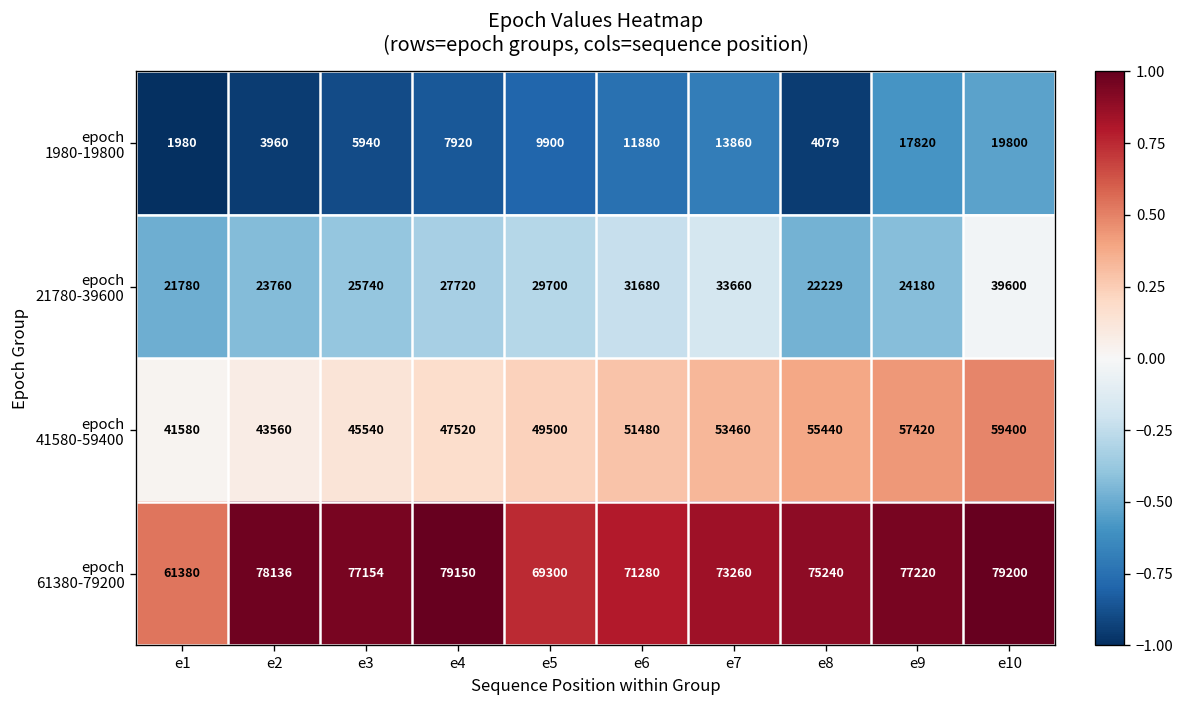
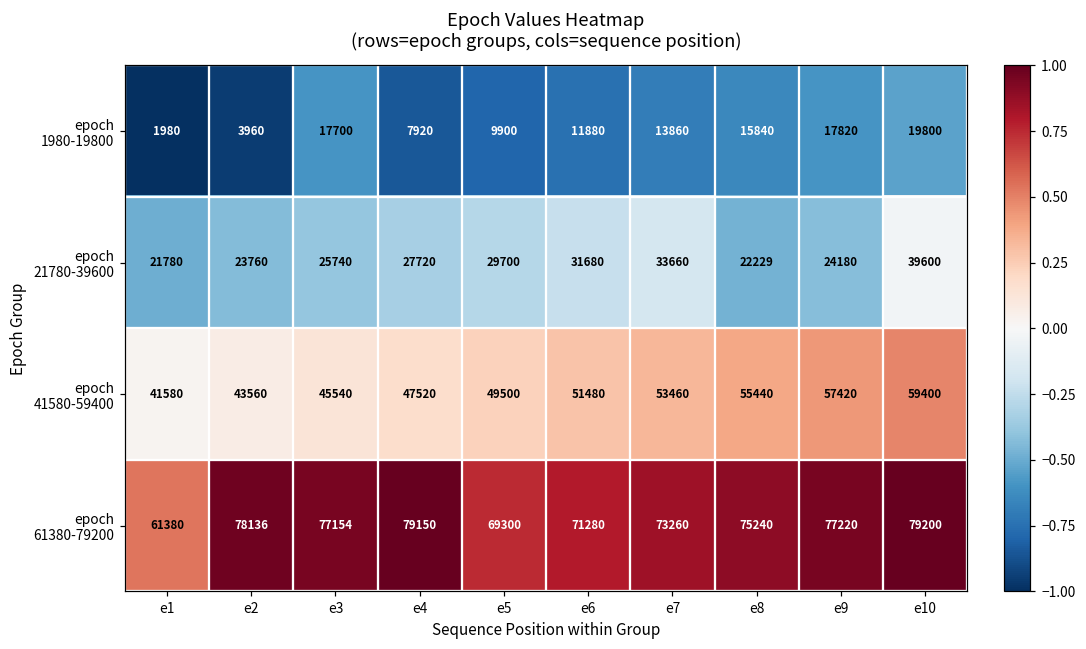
epoch 1980-19800, e3: 5940 -> 17700
epoch 1980-19800, e8: 4079 -> 15840
